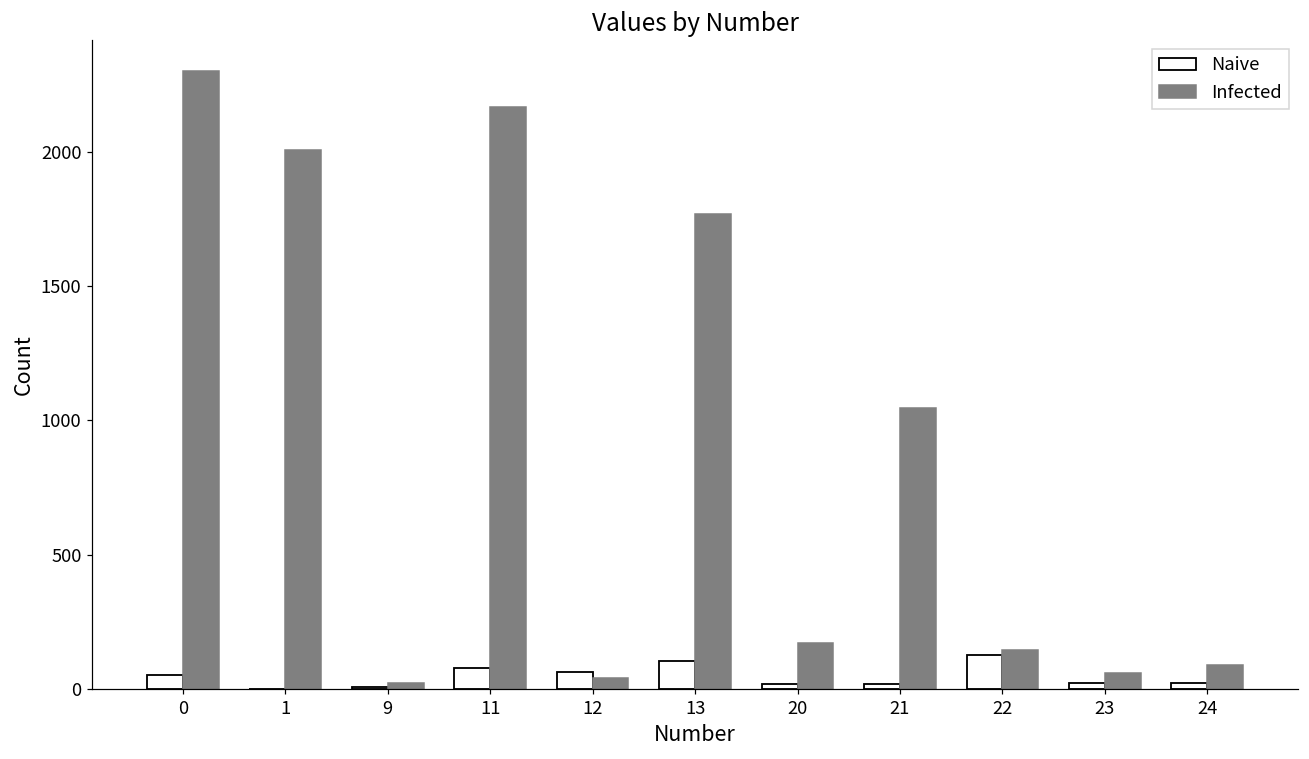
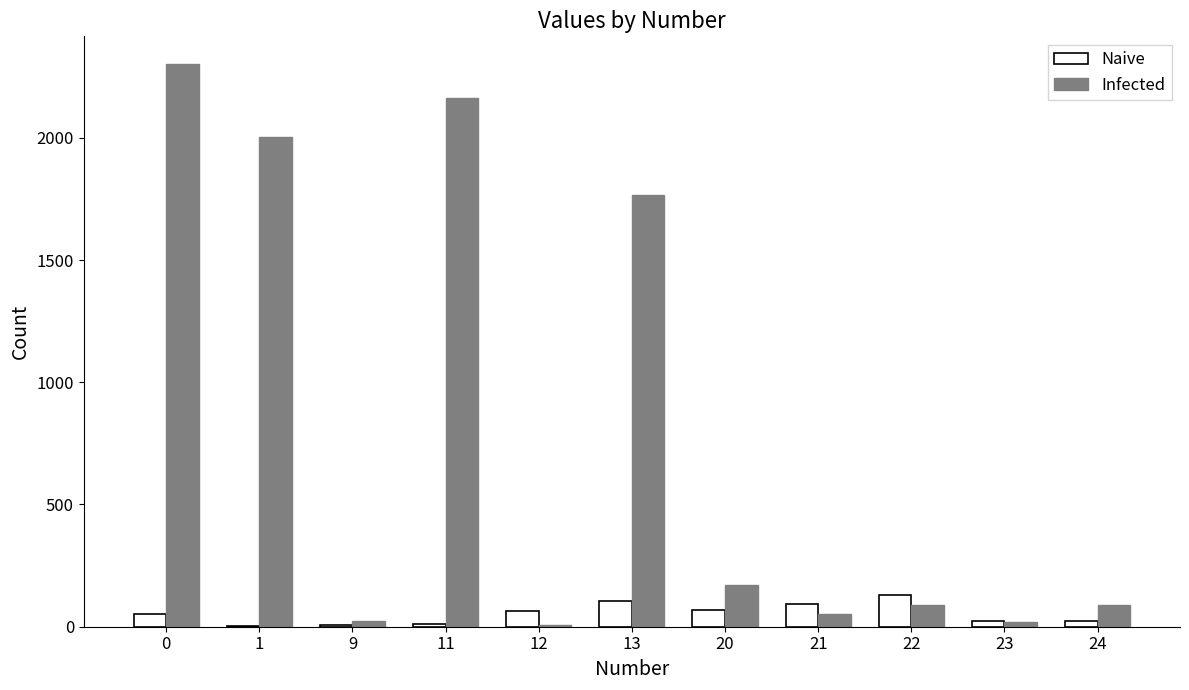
Naive, 11: 80 -> 10
Infected, 12: 40 -> 10
Naive, 20: 20 -> 70
Naive, 21: 20 -> 90
Infected, 21: 1050 -> 50
Infected, 22: 150 -> 90
Infected, 23: 60 -> 20
